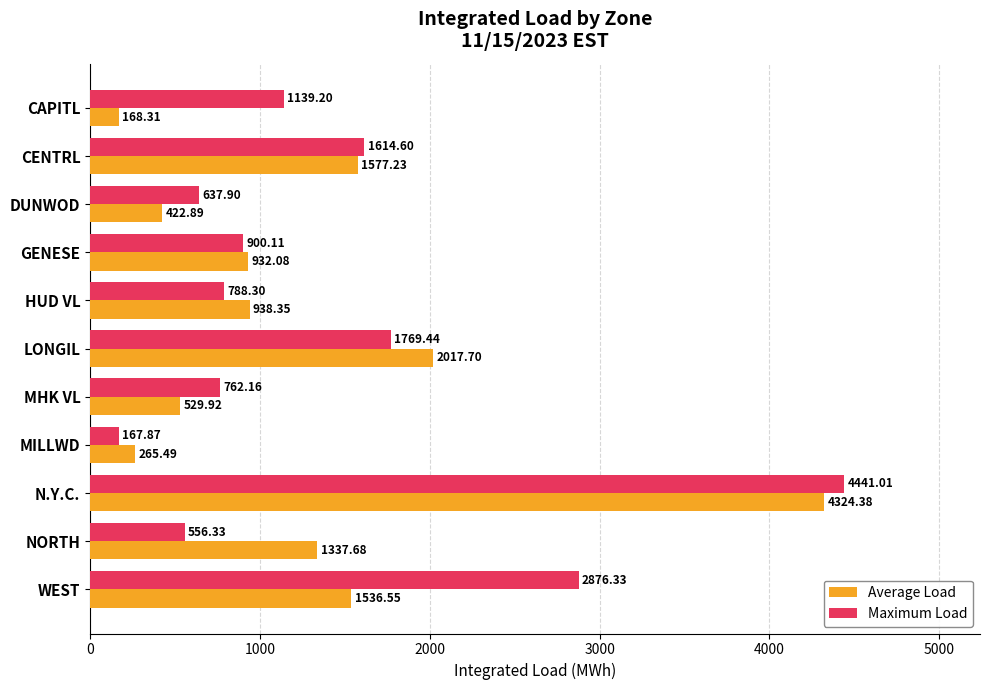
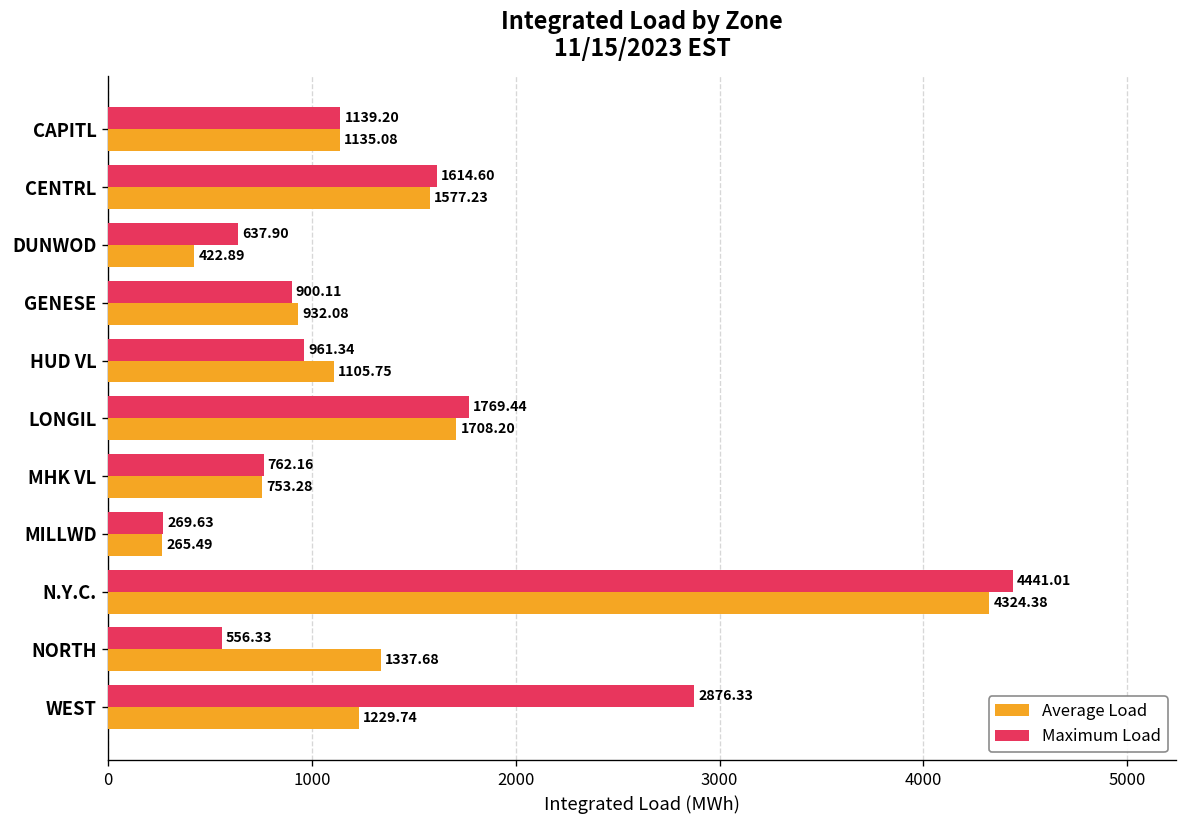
Average Load, CAPITL: 168.31 -> 1135.08
Maximum Load, HUD VL: 788.30 -> 961.34
Average Load, HUD VL: 938.35 -> 1105.75
Average Load, LONGIL: 2017.70 -> 1708.20
Average Load, MHK VL: 529.92 -> 753.28
Maximum Load, MILLWD: 167.87 -> 269.63
Average Load, WEST: 1536.55 -> 1229.74
